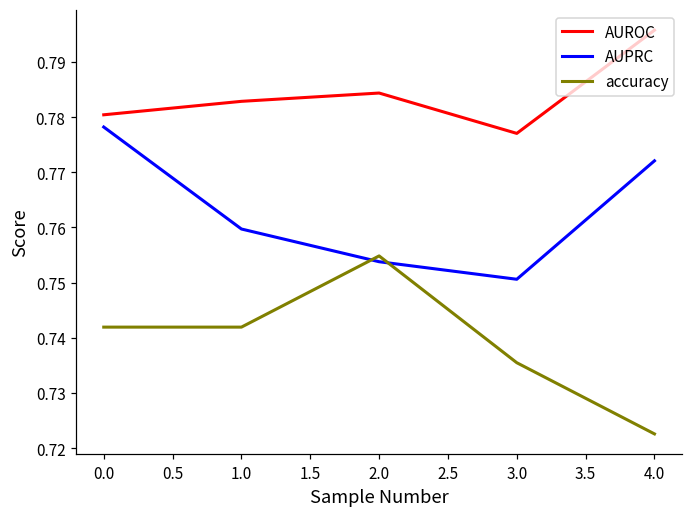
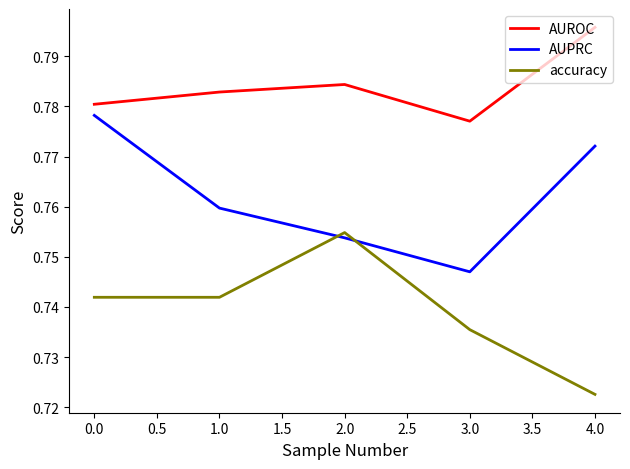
AUPRC, 3.0: 0.751 -> 0.747
